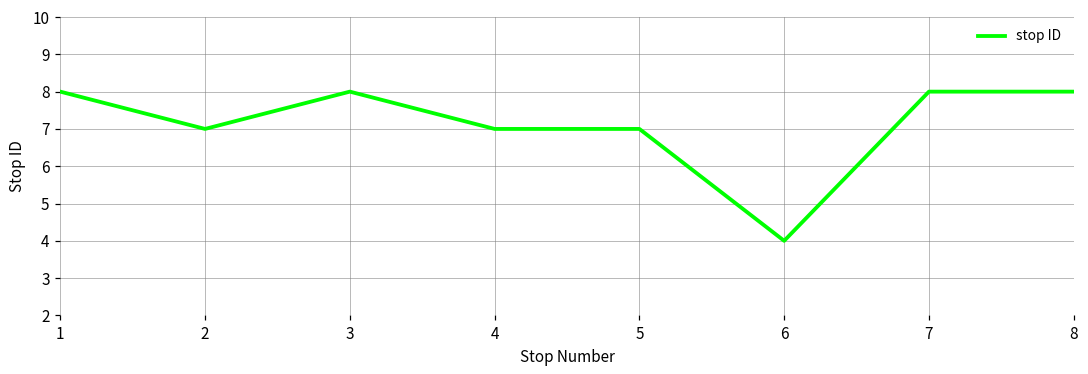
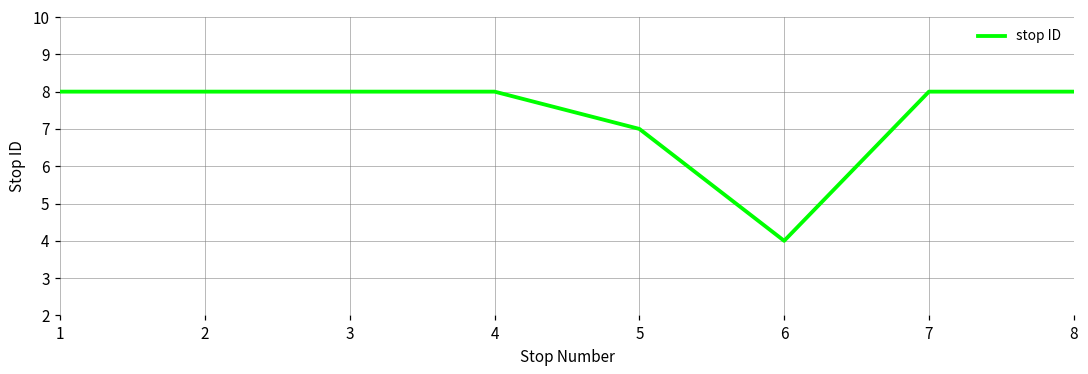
2: 7 -> 8
4: 7 -> 8
